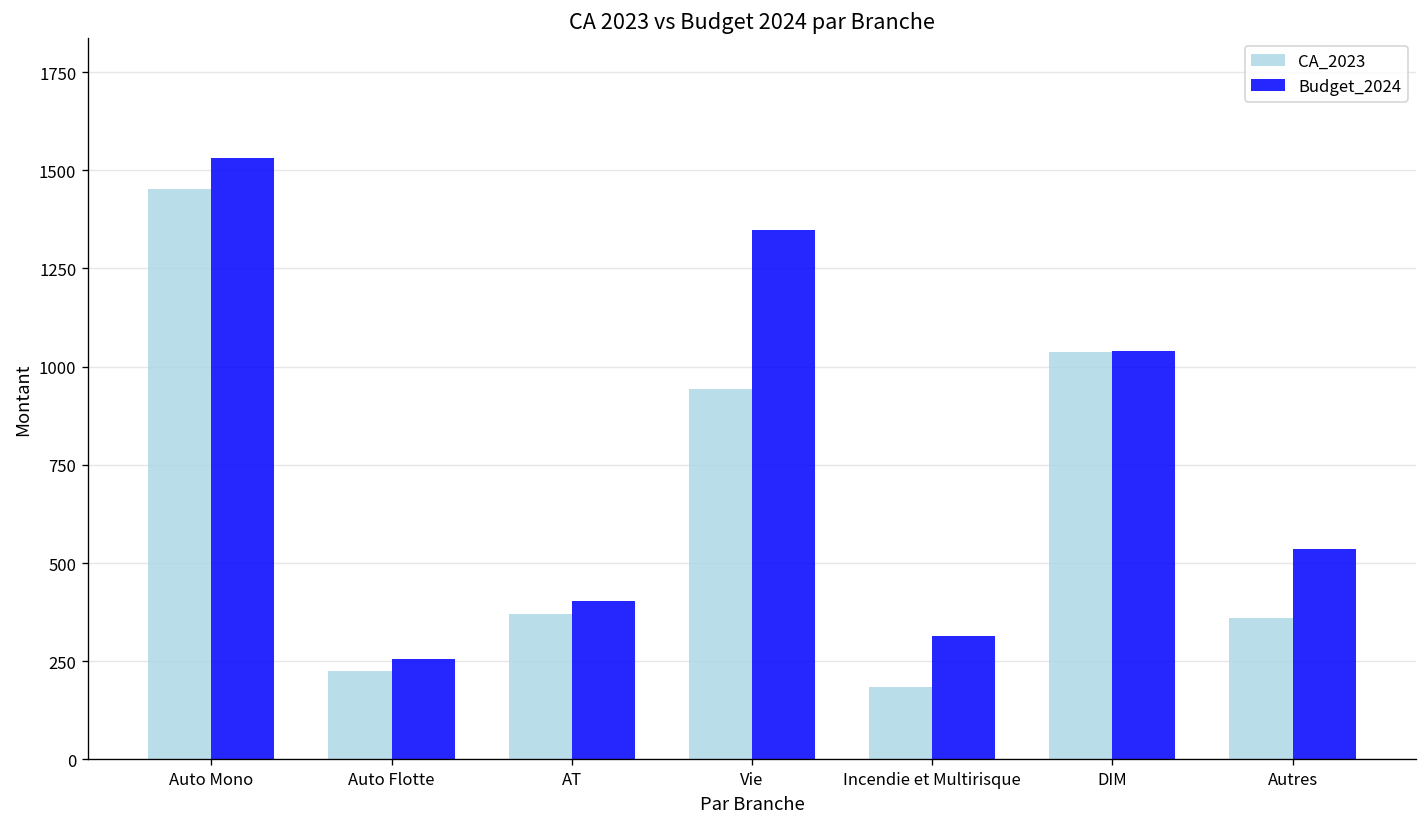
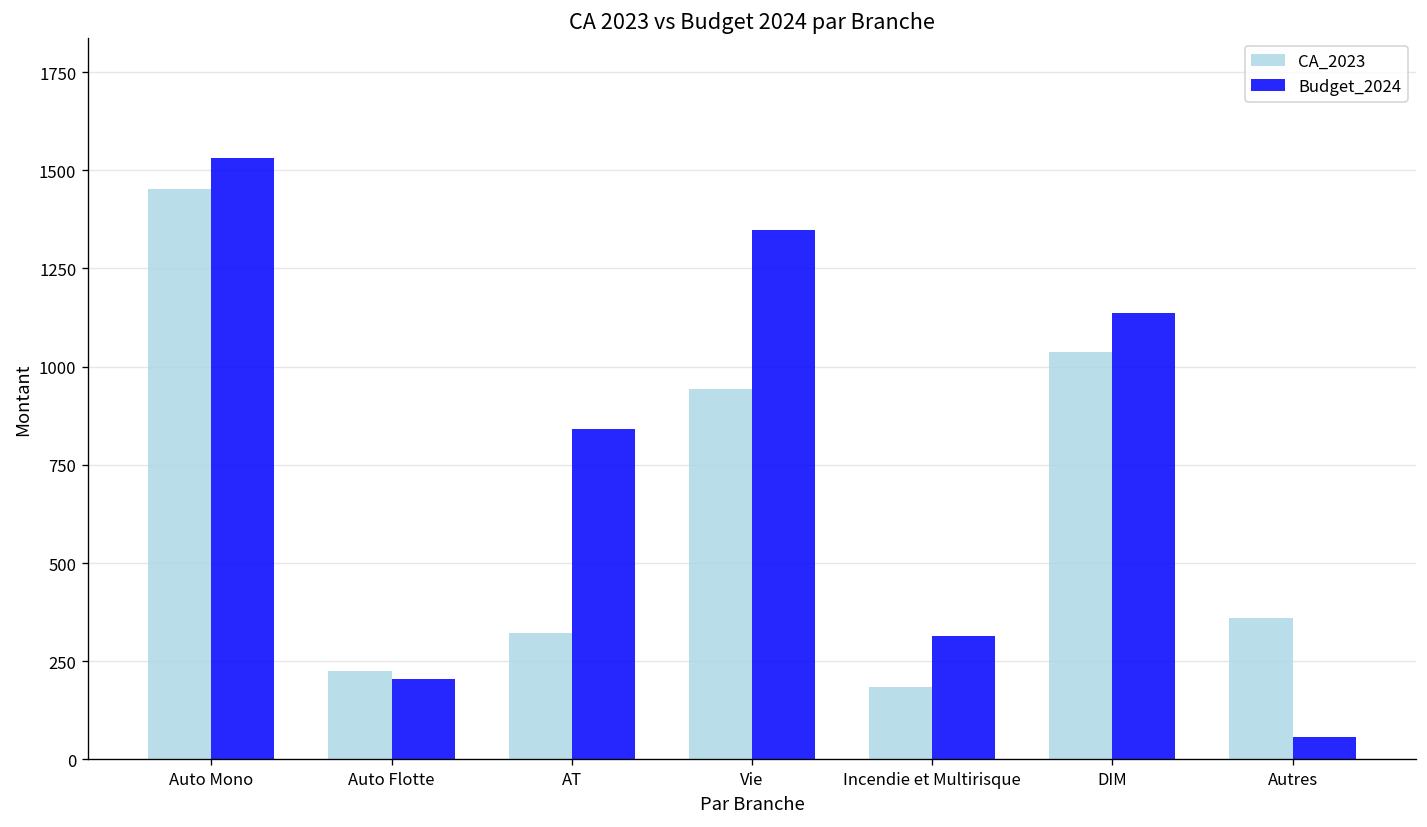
Budget_2024, Auto Flotte: 260 -> 210
CA_2023, AT: 370 -> 320
Budget_2024, AT: 400 -> 840
Budget_2024, DIM: 1040 -> 1140
Budget_2024, Autres: 540 -> 60
